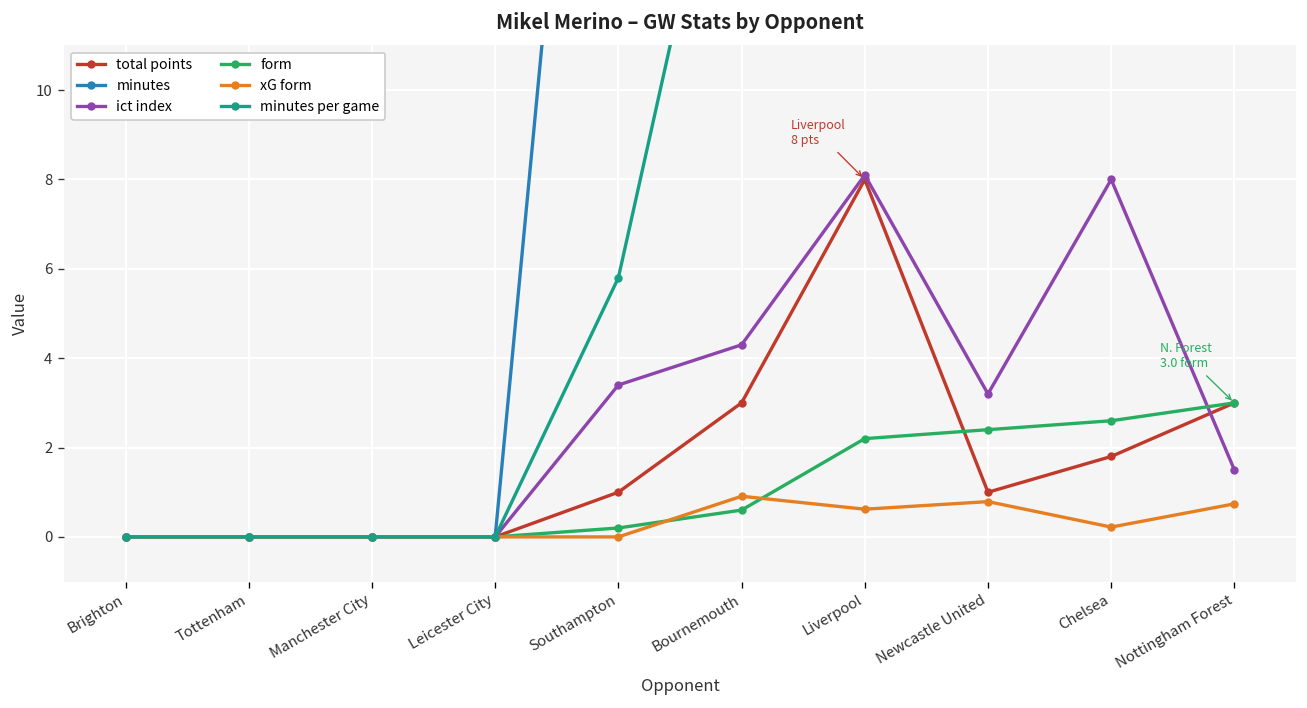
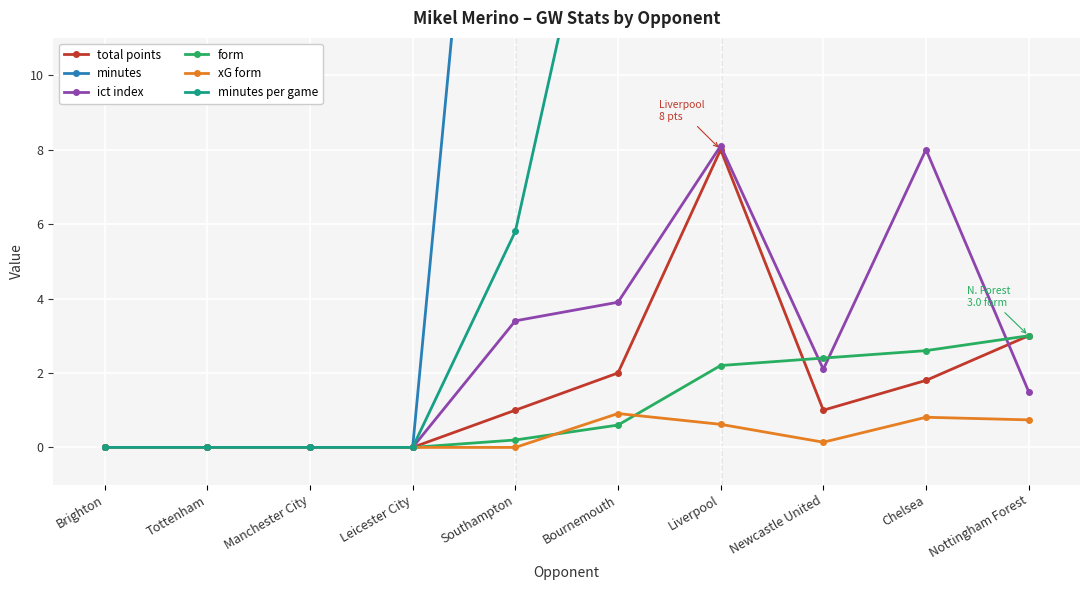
total points, Bournemouth: 3 -> 2
ict index, Bournemouth: 4.3 -> 3.9
ict index, Newcastle United: 3.2 -> 2.1
xG form, Newcastle United: 0.8 -> 0.1
xG form, Chelsea: 0.2 -> 0.8
